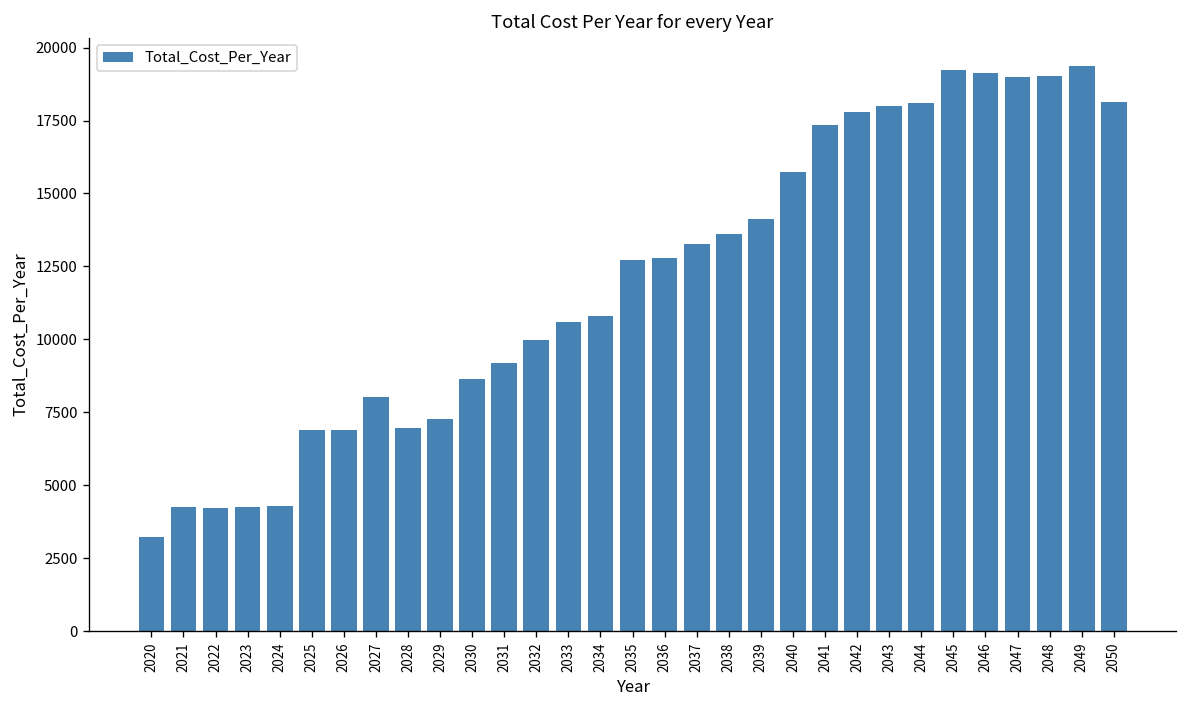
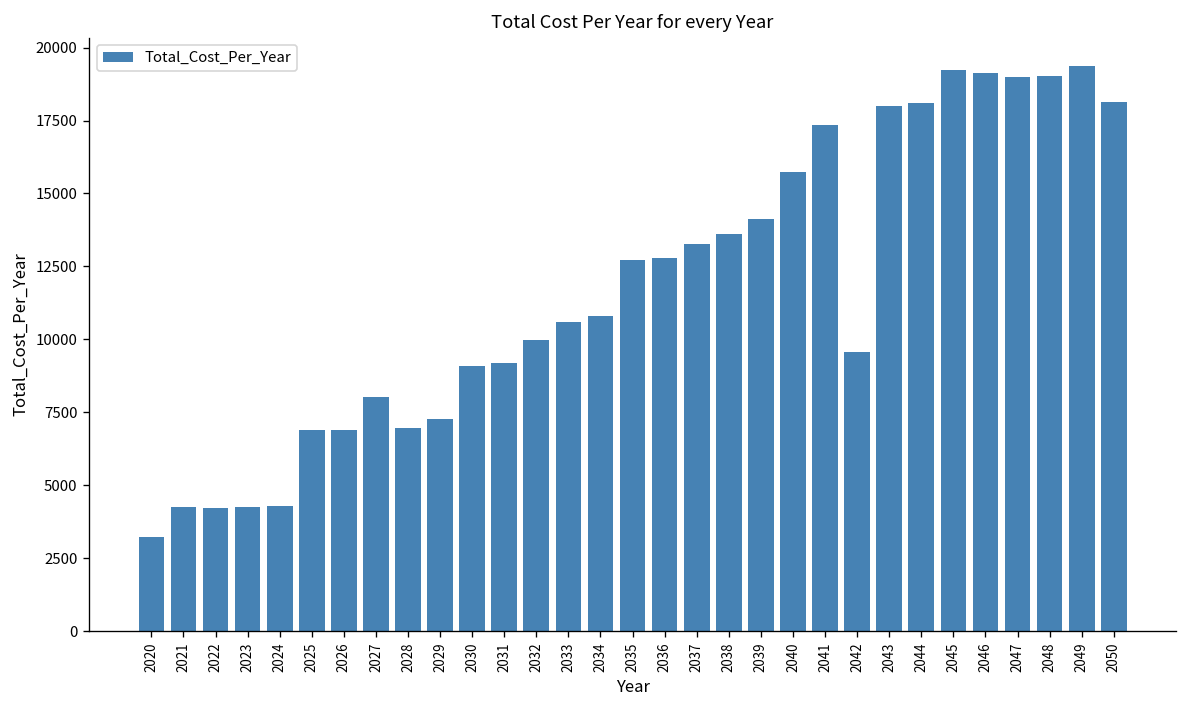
2030: 8600 -> 9100
2042: 17800 -> 9600
